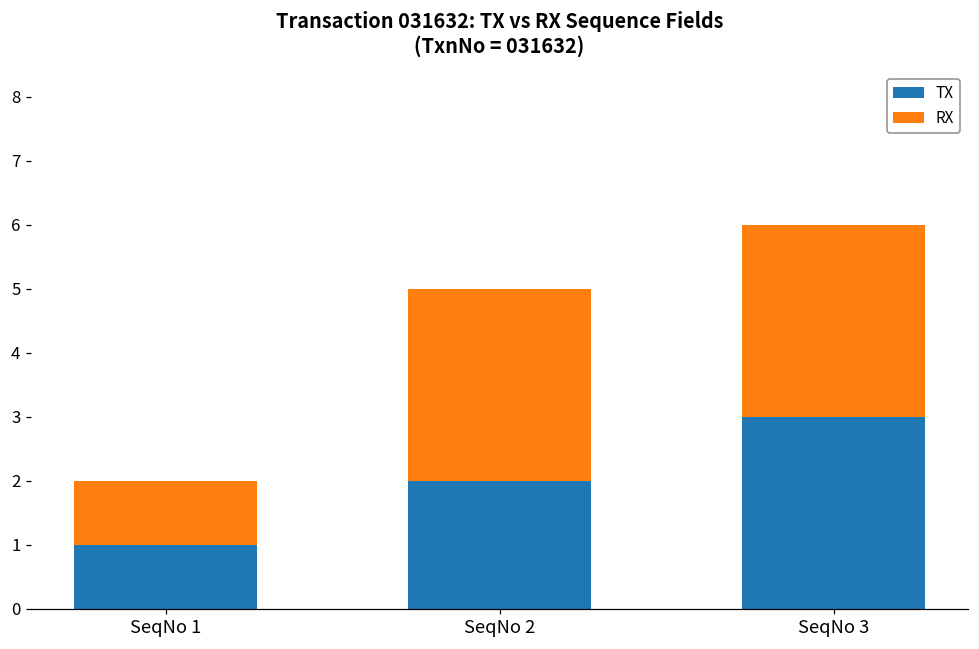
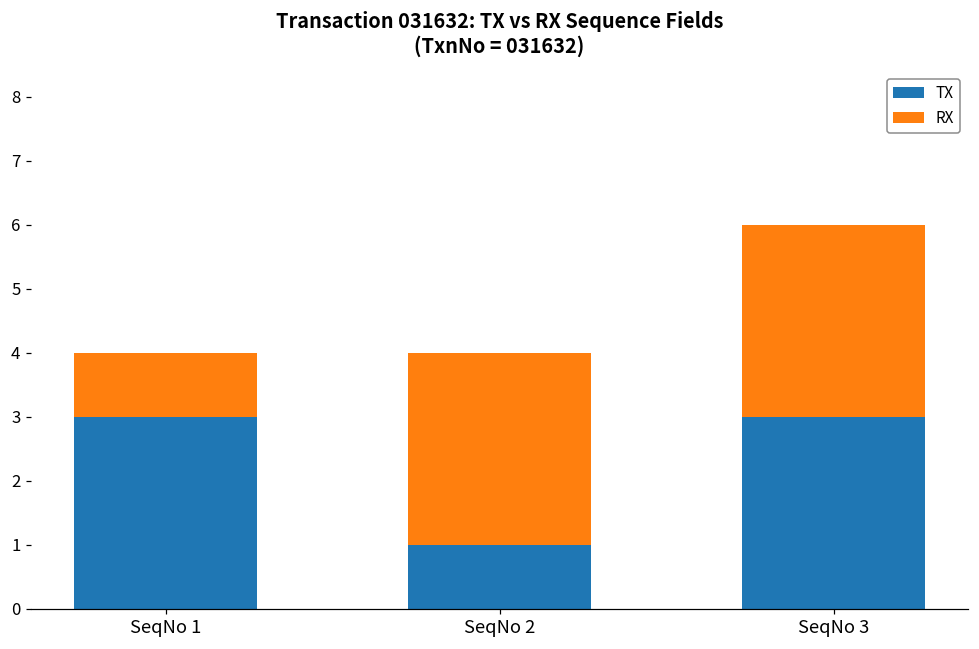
TX, SeqNo 1: 1 -> 3
TX, SeqNo 2: 2 -> 1
